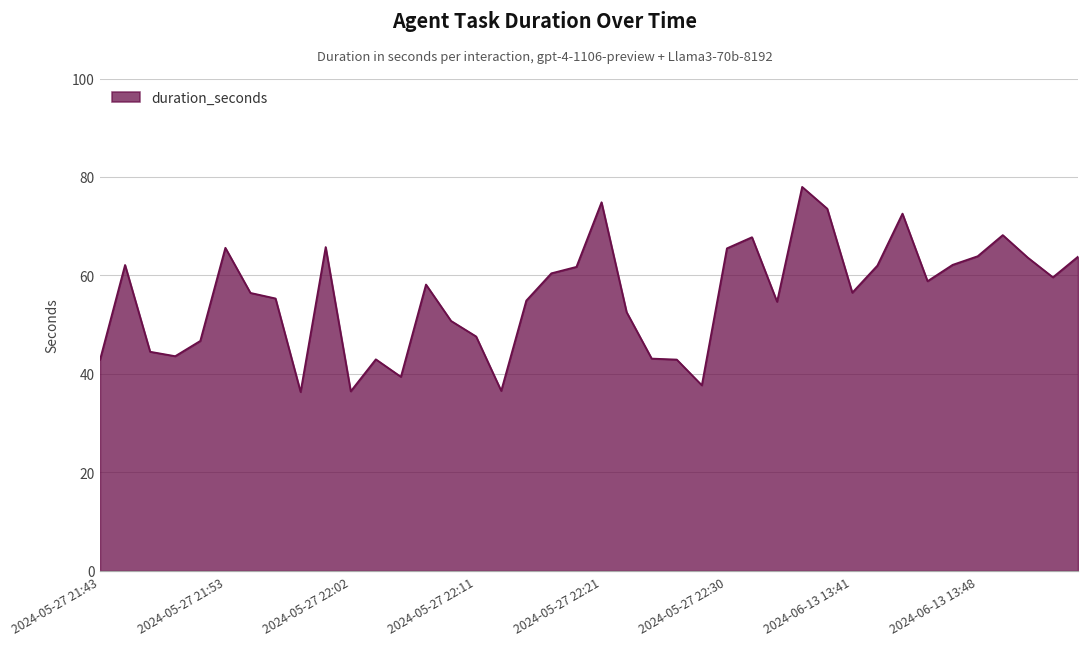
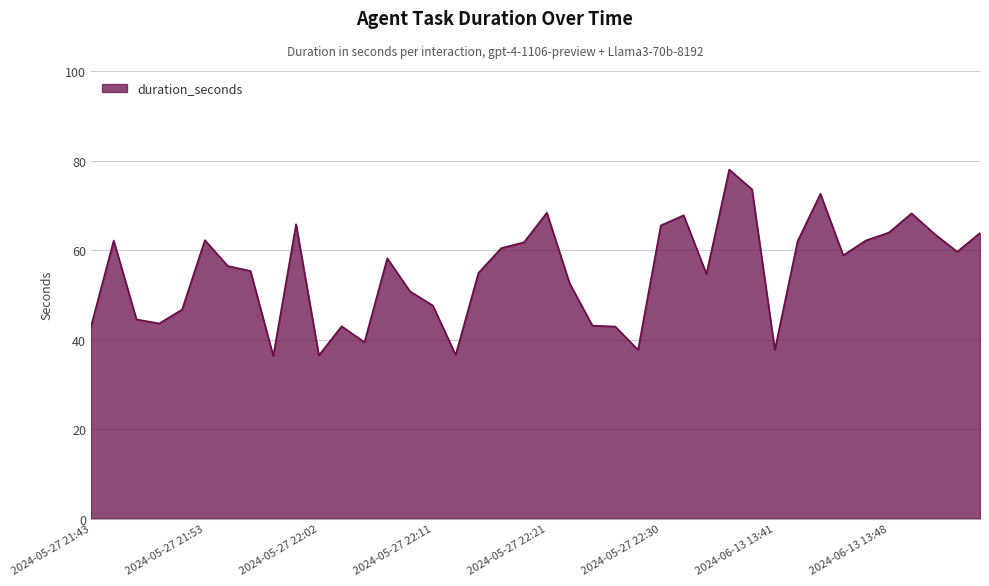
2024-05-27 21:53: 66 -> 62
2024-05-27 22:21: 75 -> 68
2024-06-13 13:41: 57 -> 38
